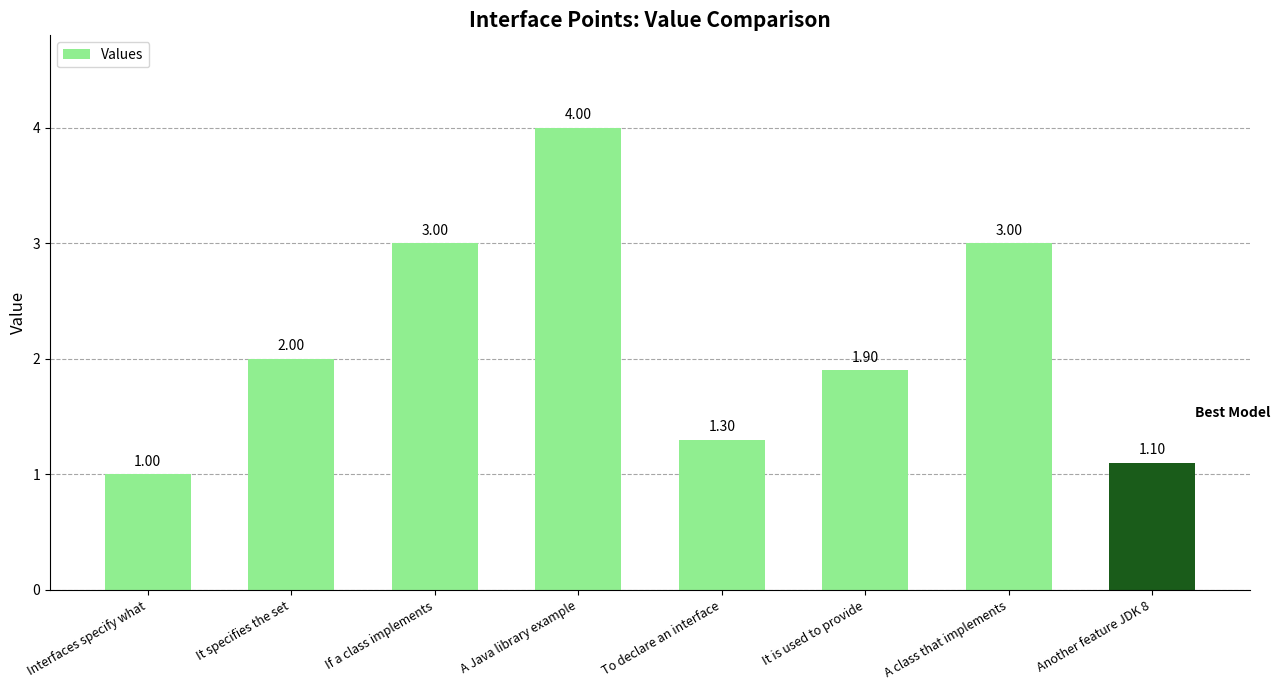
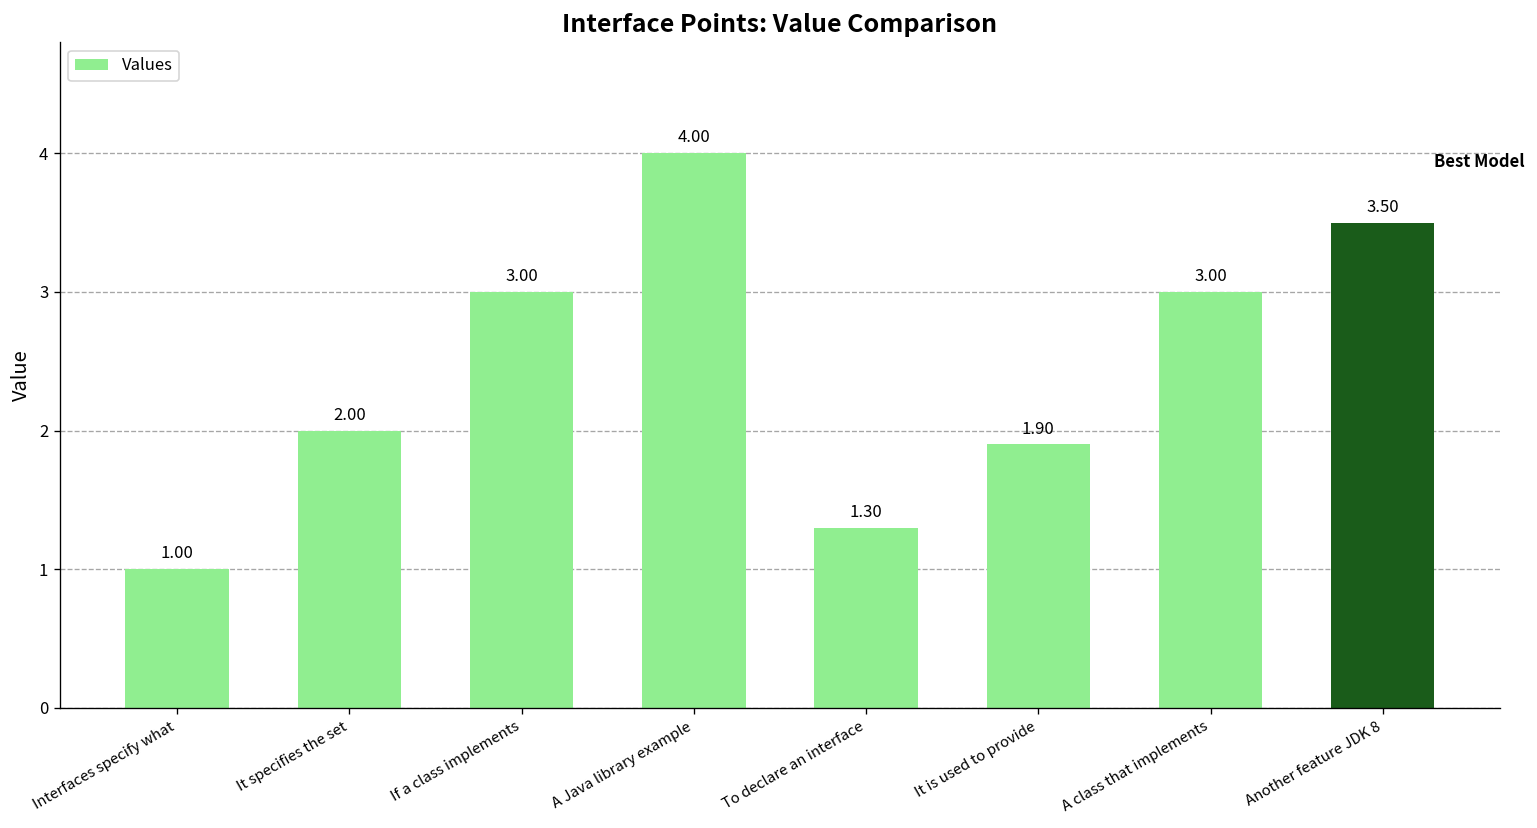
Another feature JDK 8: 1.10 -> 3.50
